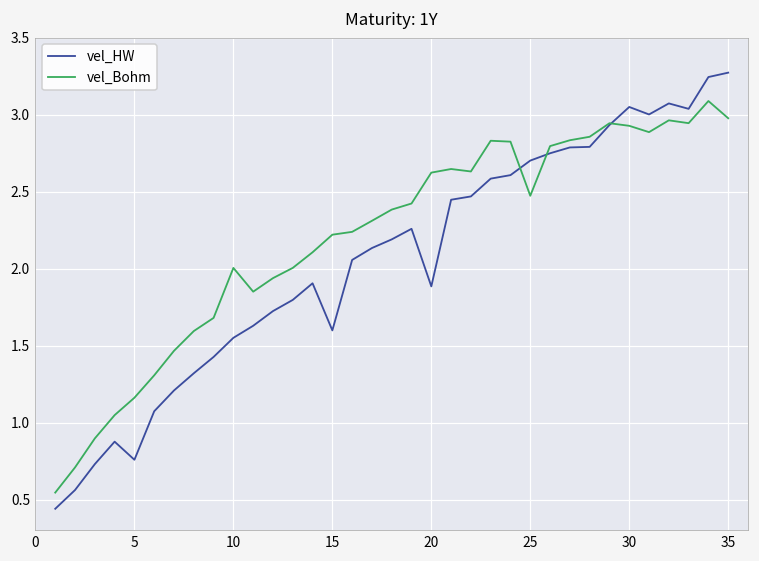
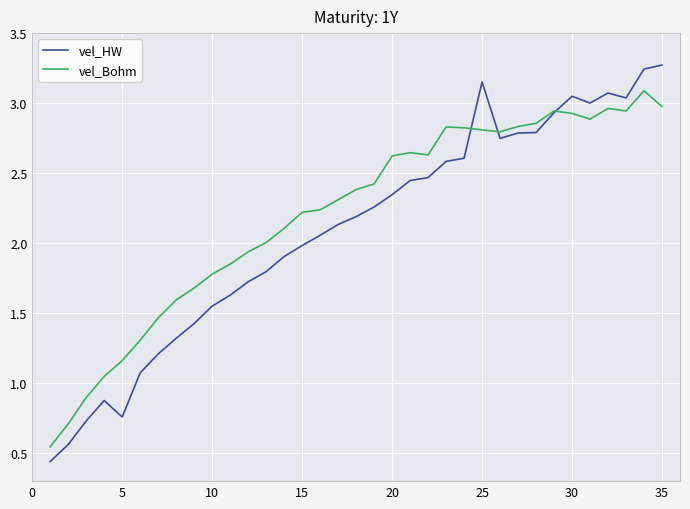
vel_Bohm, 10: 2.00 -> 1.78
vel_HW, 15: 1.60 -> 1.98
vel_HW, 20: 1.88 -> 2.35
vel_HW, 25: 2.70 -> 3.15
vel_Bohm, 25: 2.47 -> 2.81
